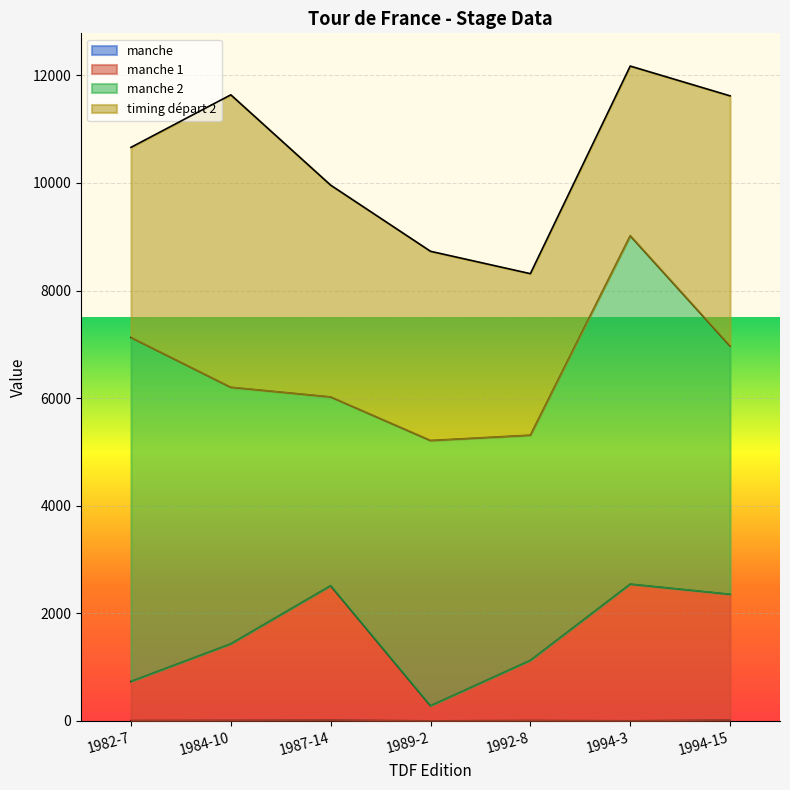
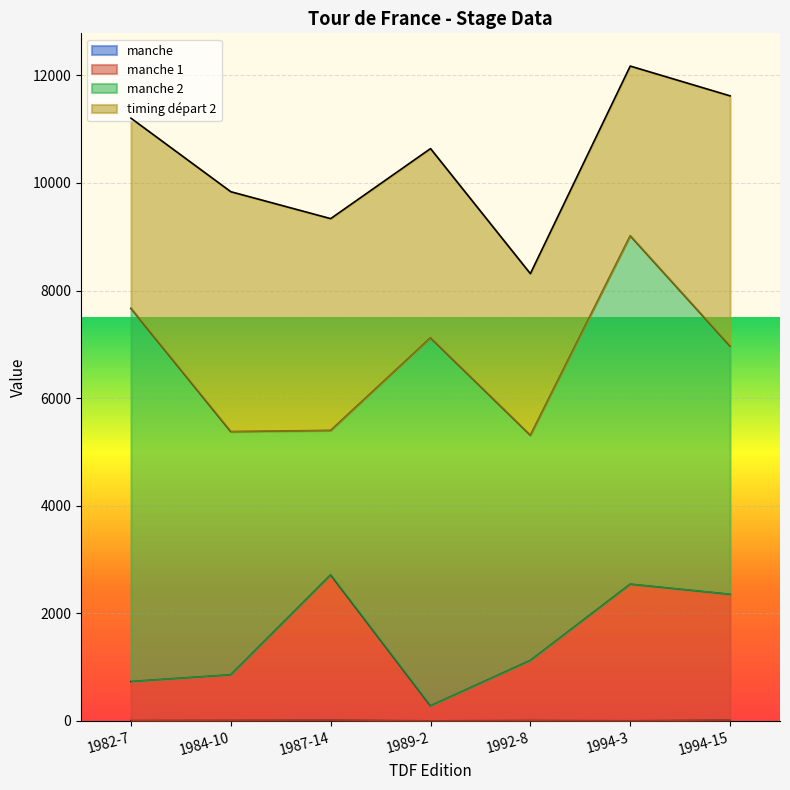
manche 2, 1982-7: 6400 -> 6900
manche 1, 1984-10: 1400 -> 800
manche 2, 1984-10: 4800 -> 4500
timing départ 2, 1984-10: 5400 -> 4500
manche 1, 1987-14: 2500 -> 2700
manche 2, 1987-14: 3500 -> 2700
manche 2, 1989-2: 4900 -> 6800
